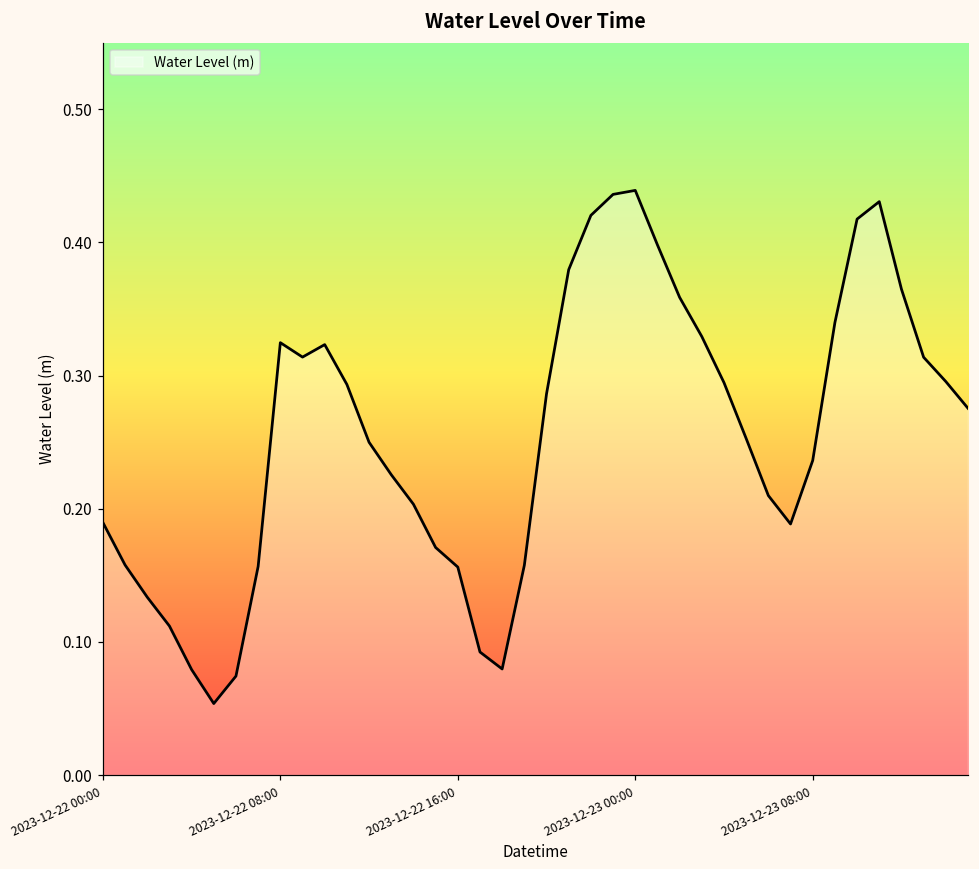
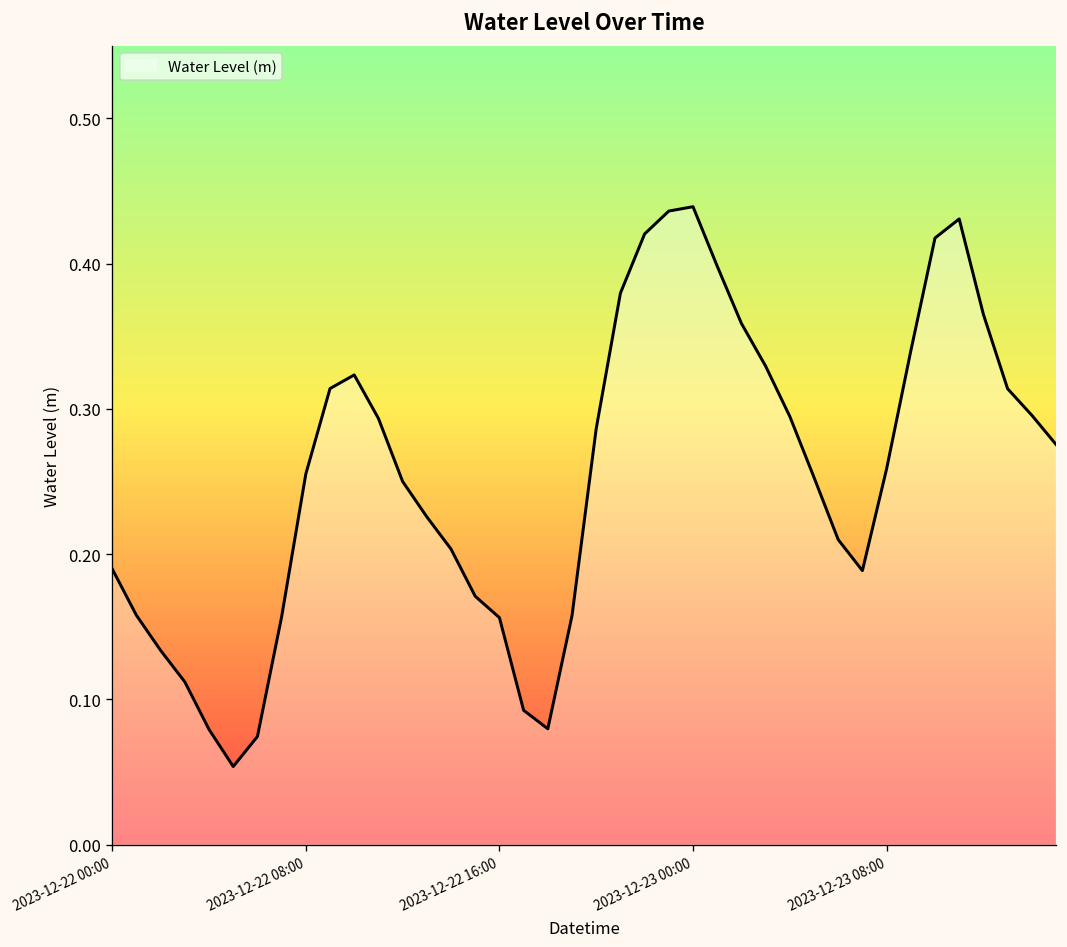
2023-12-22 08:00: 0.325 -> 0.255
2023-12-23 08:00: 0.236 -> 0.259
